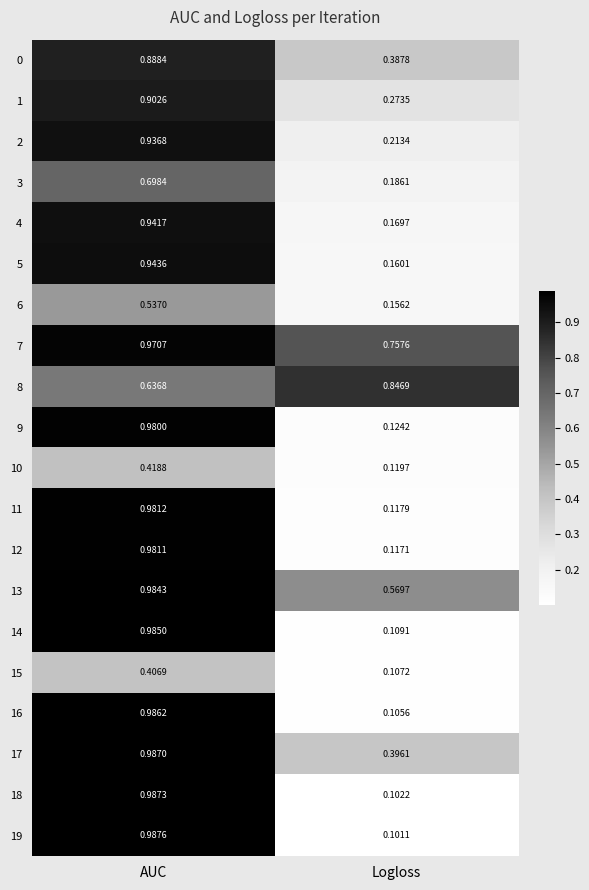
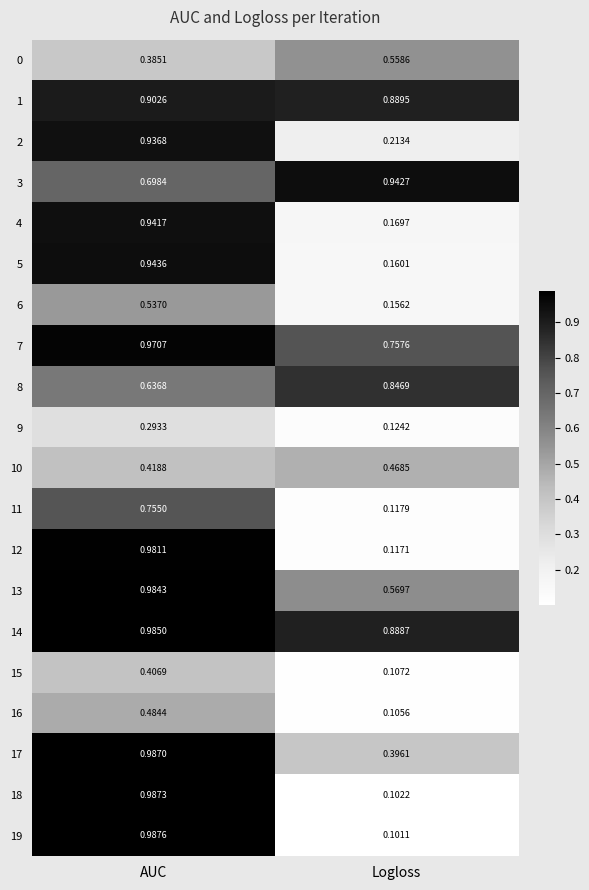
0, AUC: 0.8884 -> 0.3851
0, Logloss: 0.3878 -> 0.5586
1, Logloss: 0.2735 -> 0.8895
3, Logloss: 0.1861 -> 0.9427
9, AUC: 0.9800 -> 0.2933
10, Logloss: 0.1197 -> 0.4685
11, AUC: 0.9812 -> 0.7550
14, Logloss: 0.1091 -> 0.8887
16, AUC: 0.9862 -> 0.4844
